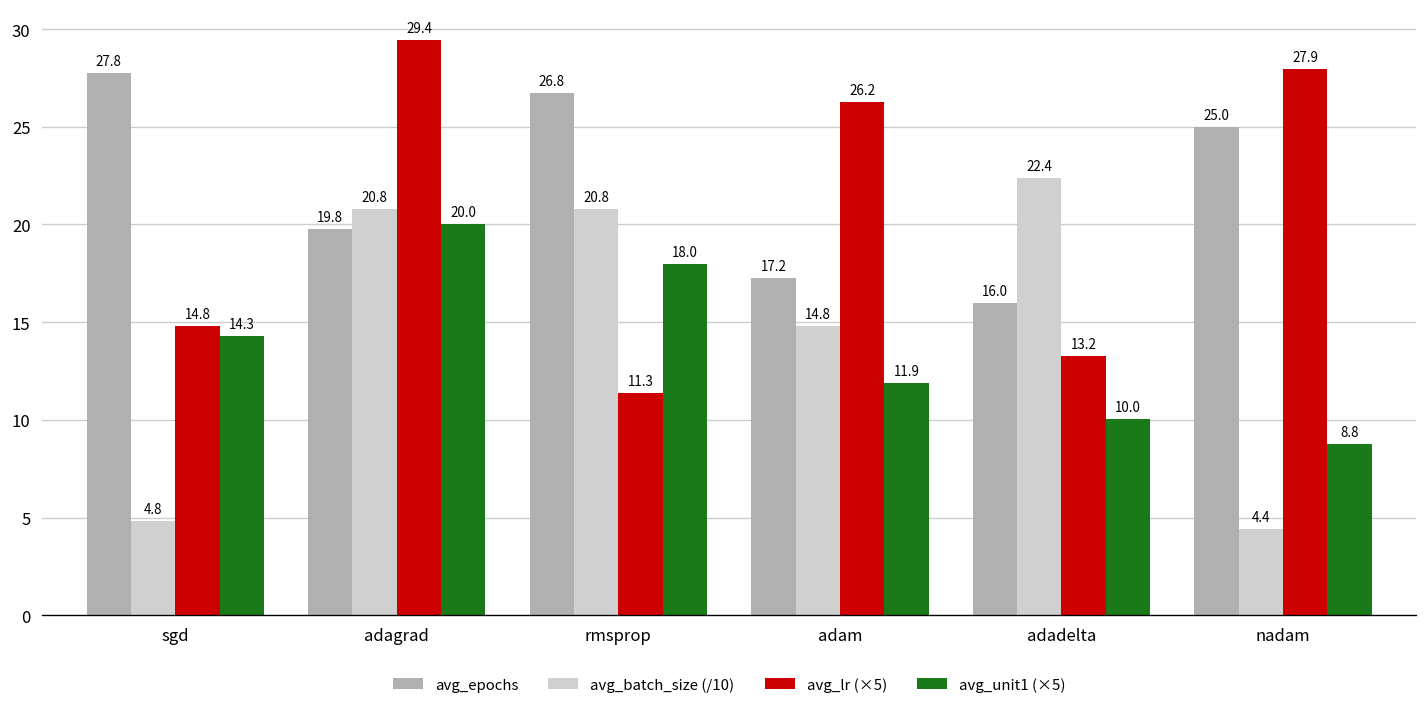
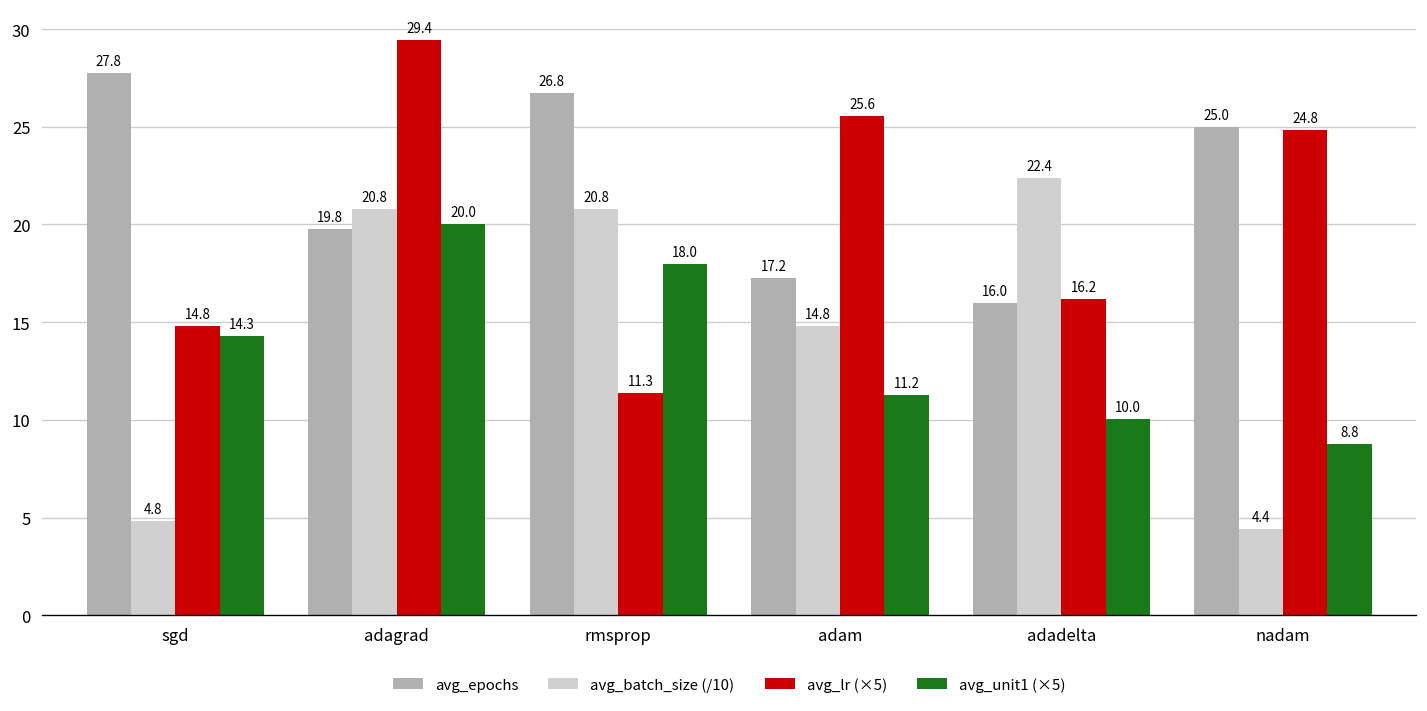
avg_lr (×5), adam: 26.2 -> 25.6
avg_unit1 (×5), adam: 11.9 -> 11.2
avg_lr (×5), adadelta: 13.2 -> 16.2
avg_lr (×5), nadam: 27.9 -> 24.8
